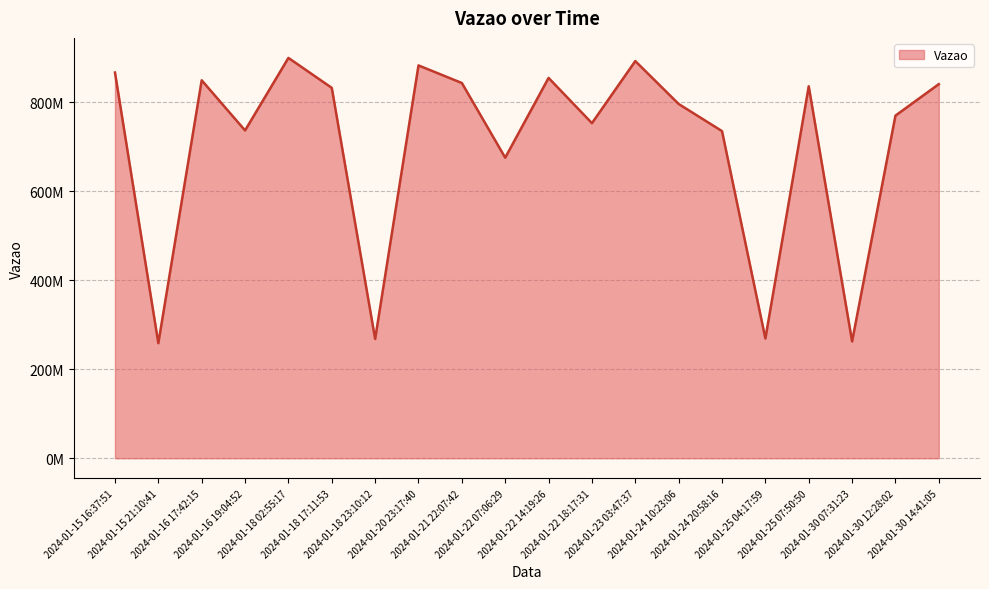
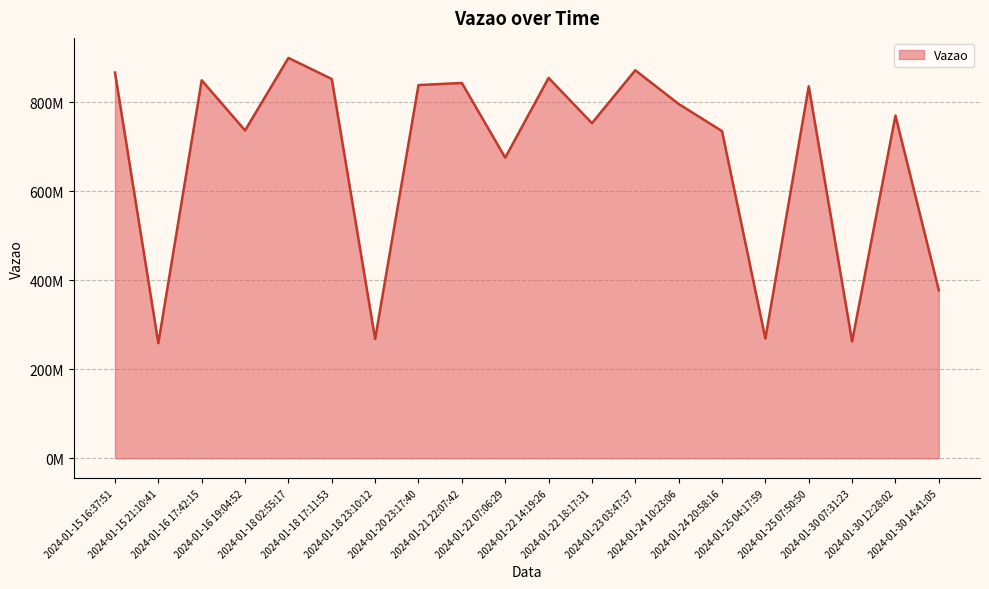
2024-01-18 17:11:53: 830000000 -> 850000000
2024-01-20 23:17:40: 880000000 -> 840000000
2024-01-23 03:47:37: 890000000 -> 870000000
2024-01-30 14:41:05: 840000000 -> 380000000
